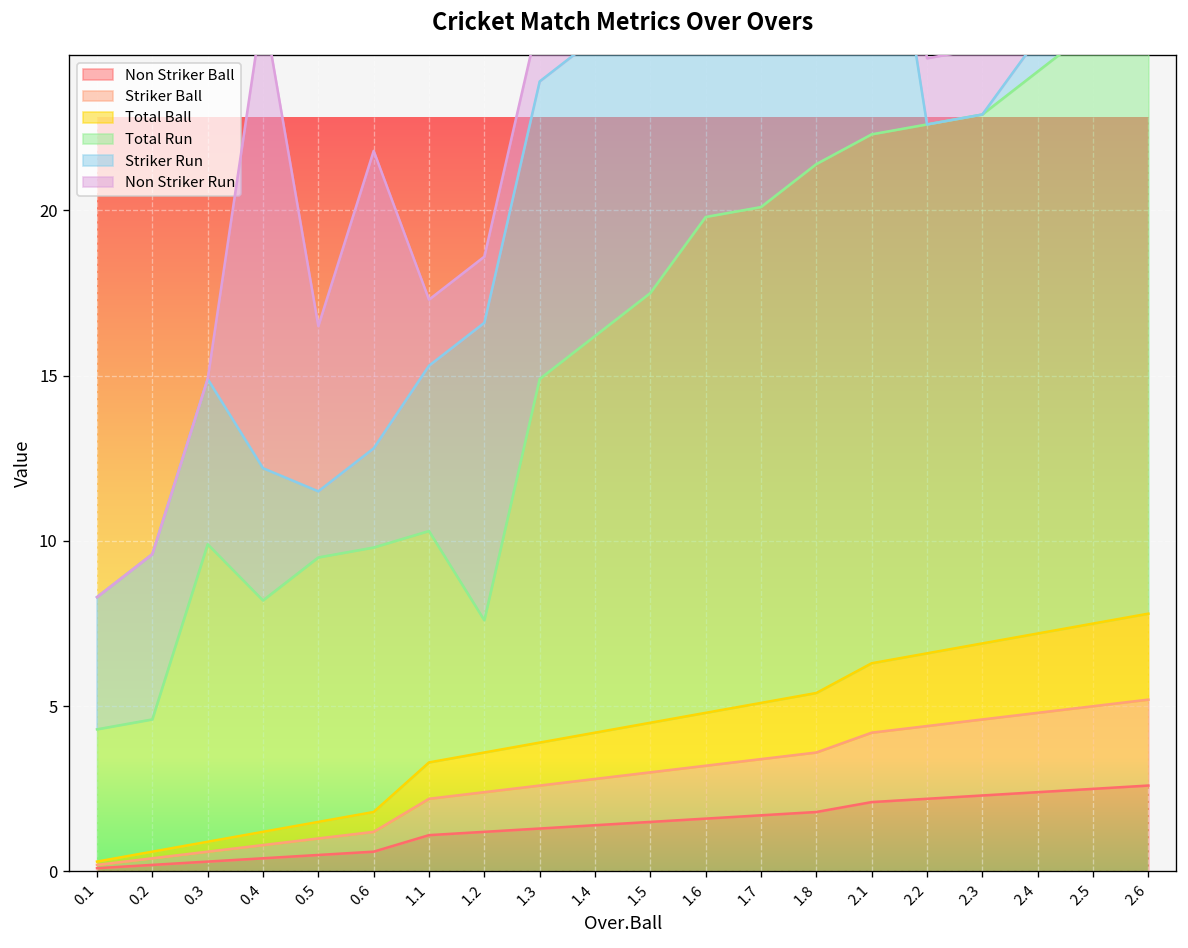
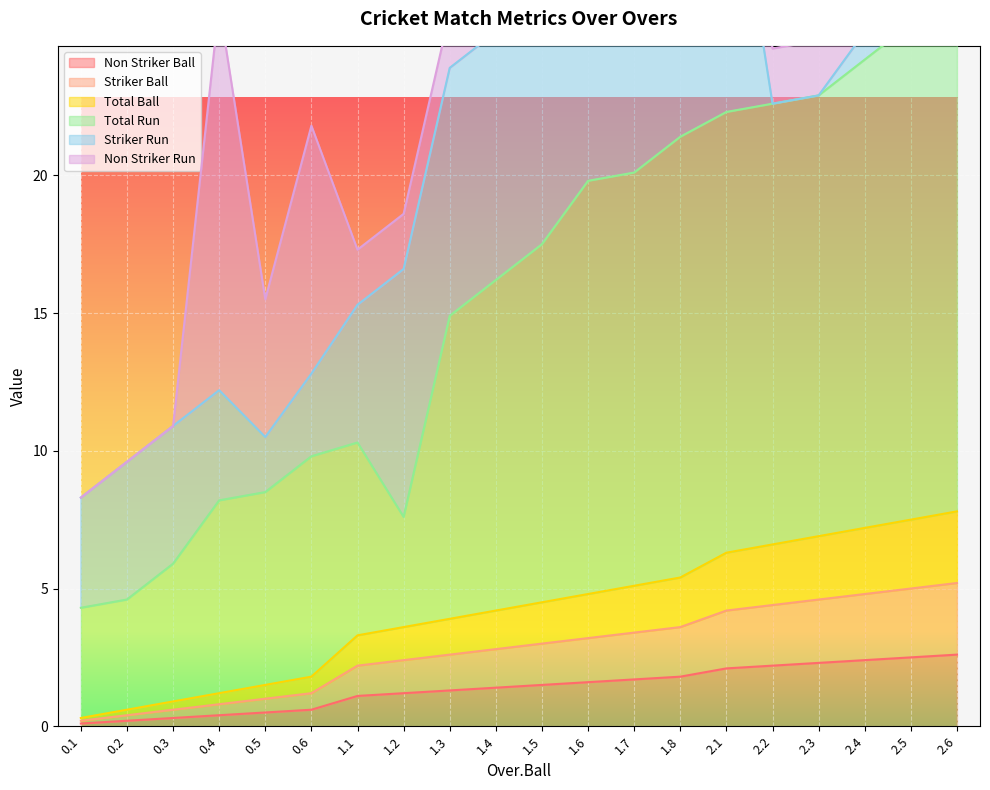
Total Run, 0.3: 9 -> 5
Total Run, 0.5: 8 -> 7
